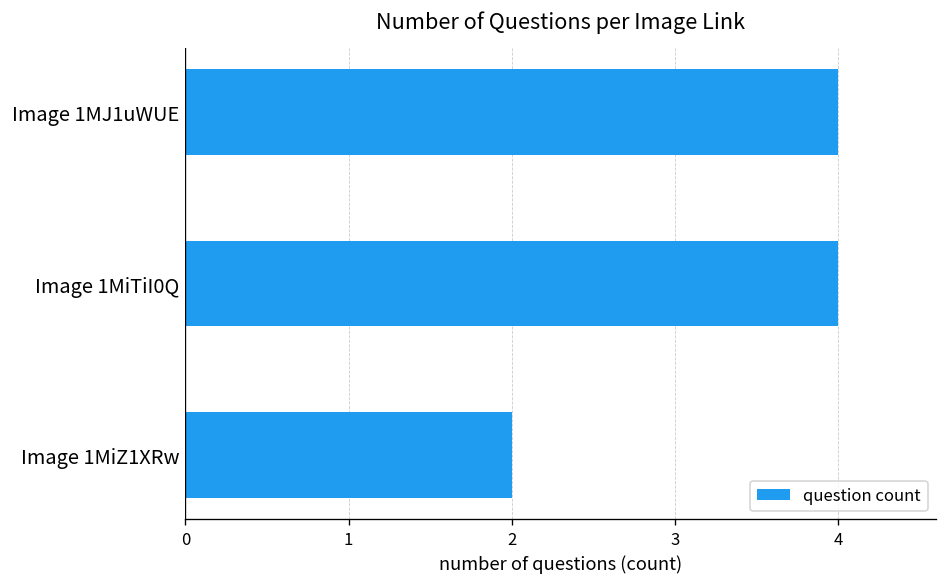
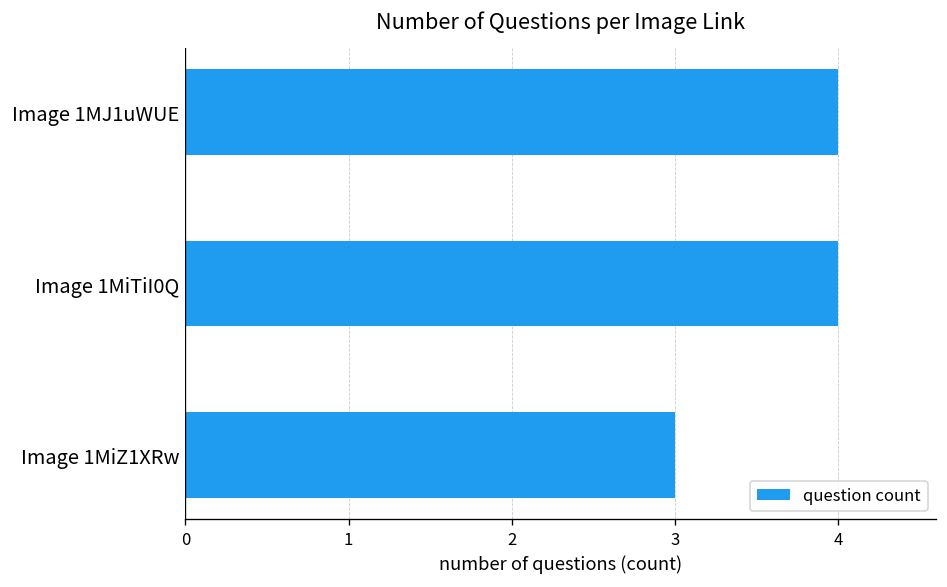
Image 1MiZ1XRw: 2 -> 3
